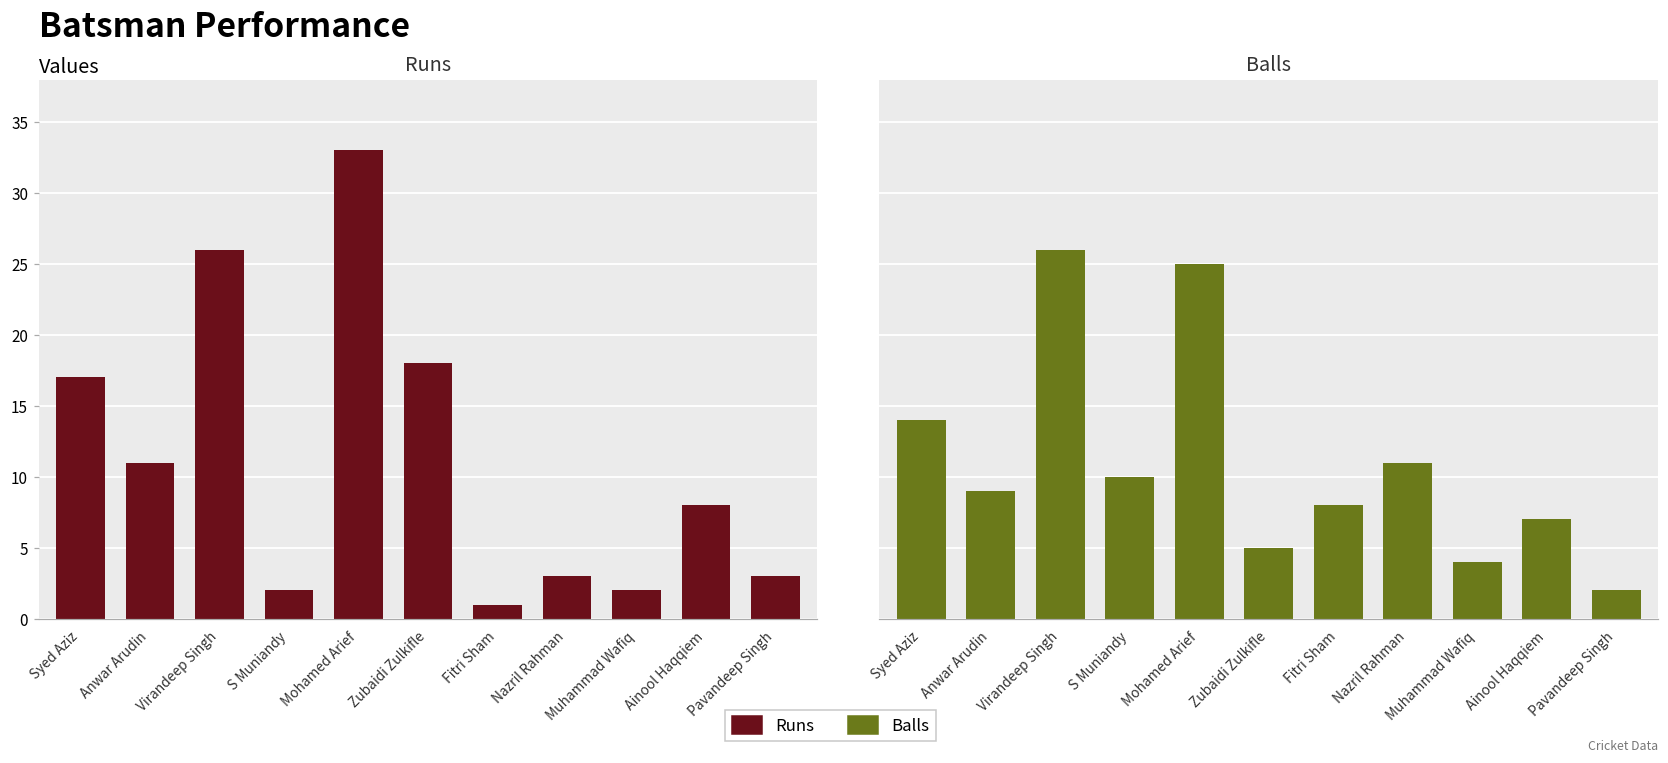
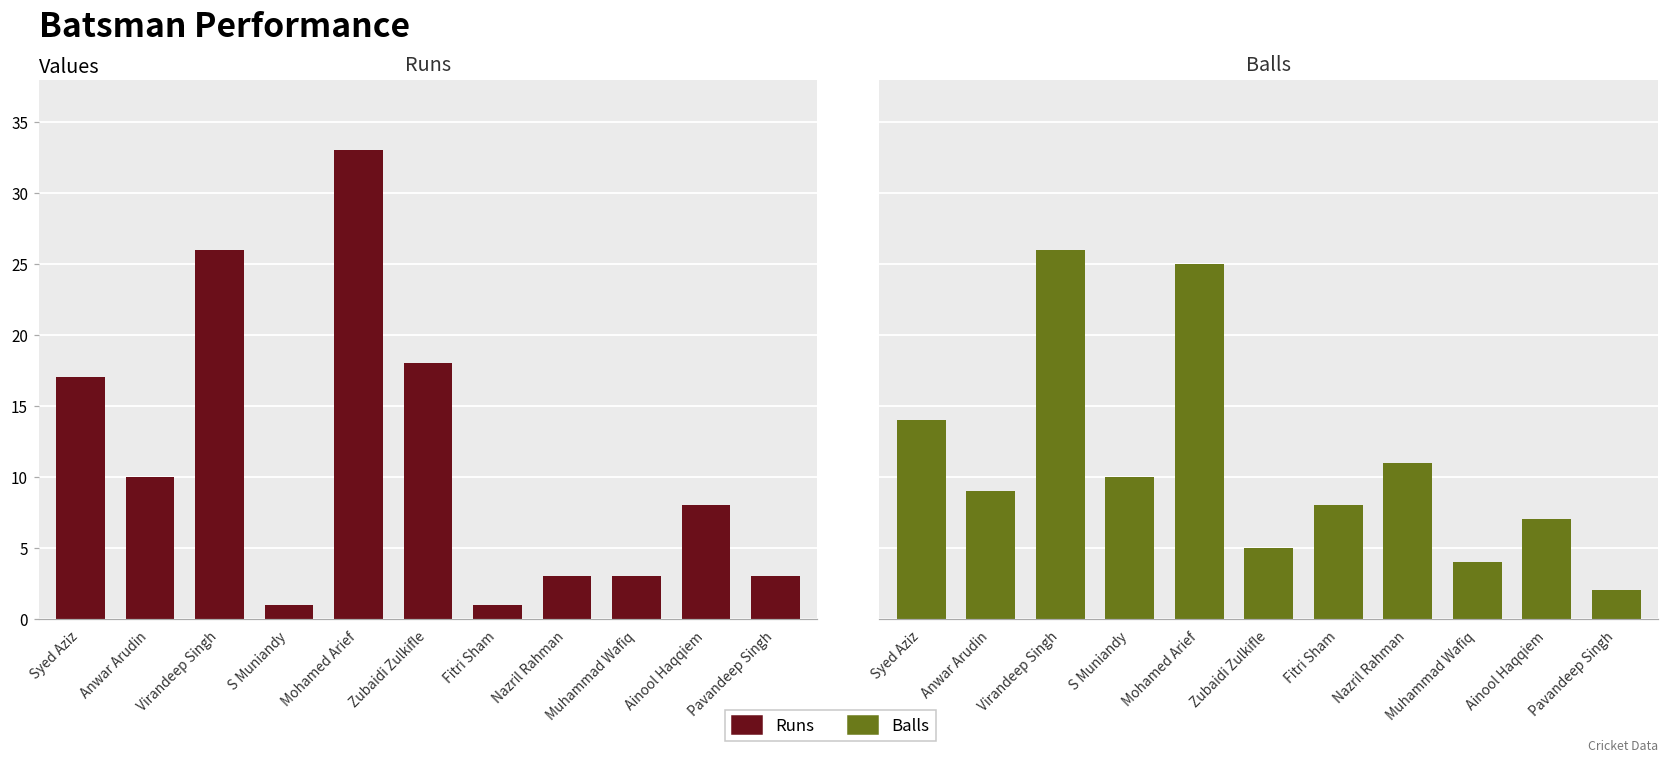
Runs, Anwar Arudin: 11 -> 10
Runs, S Muniandy: 2 -> 1
Runs, Muhammad Wafiq: 2 -> 3
